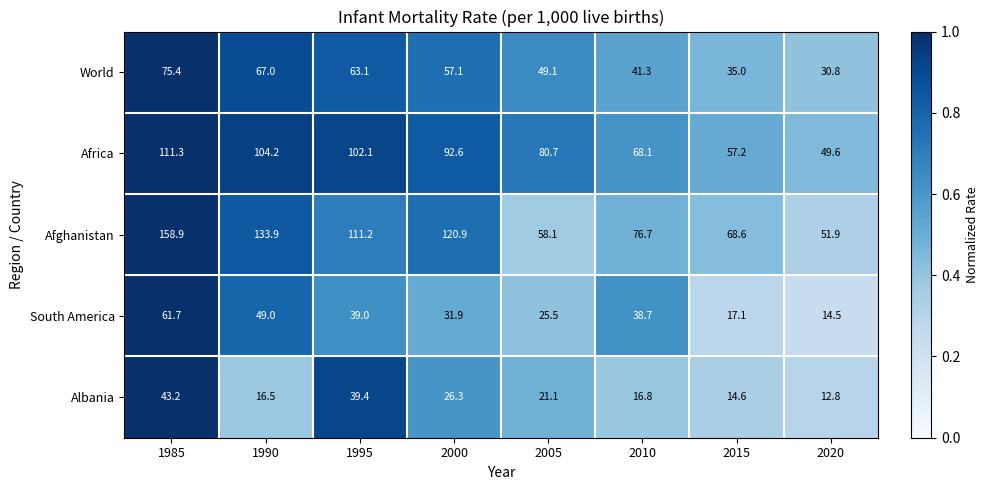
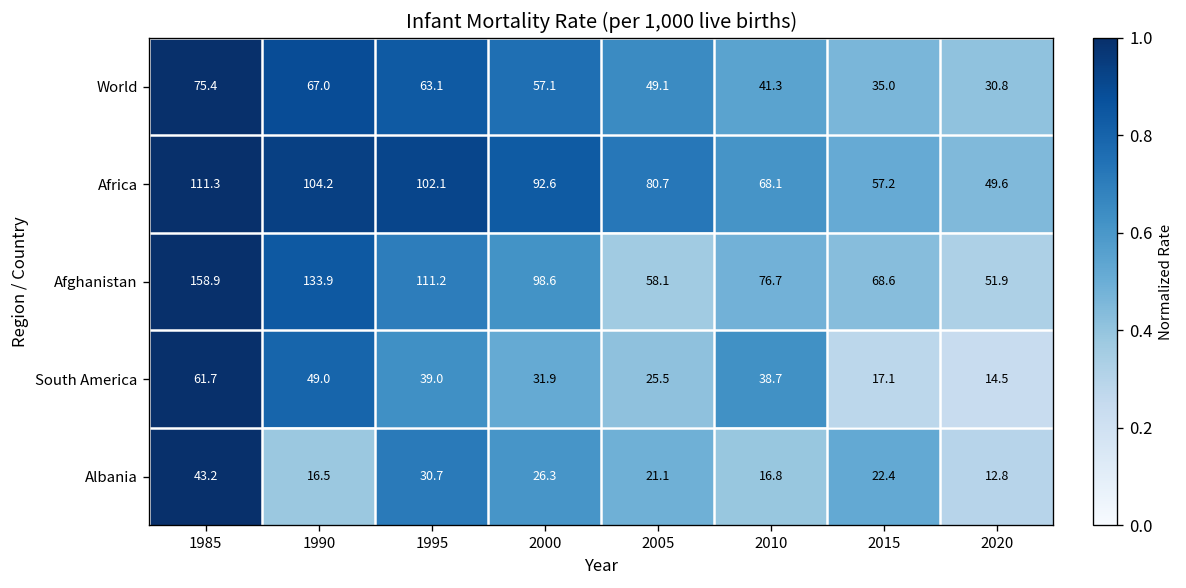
Afghanistan, 2000: 120.9 -> 98.6
Albania, 1995: 39.4 -> 30.7
Albania, 2015: 14.6 -> 22.4
